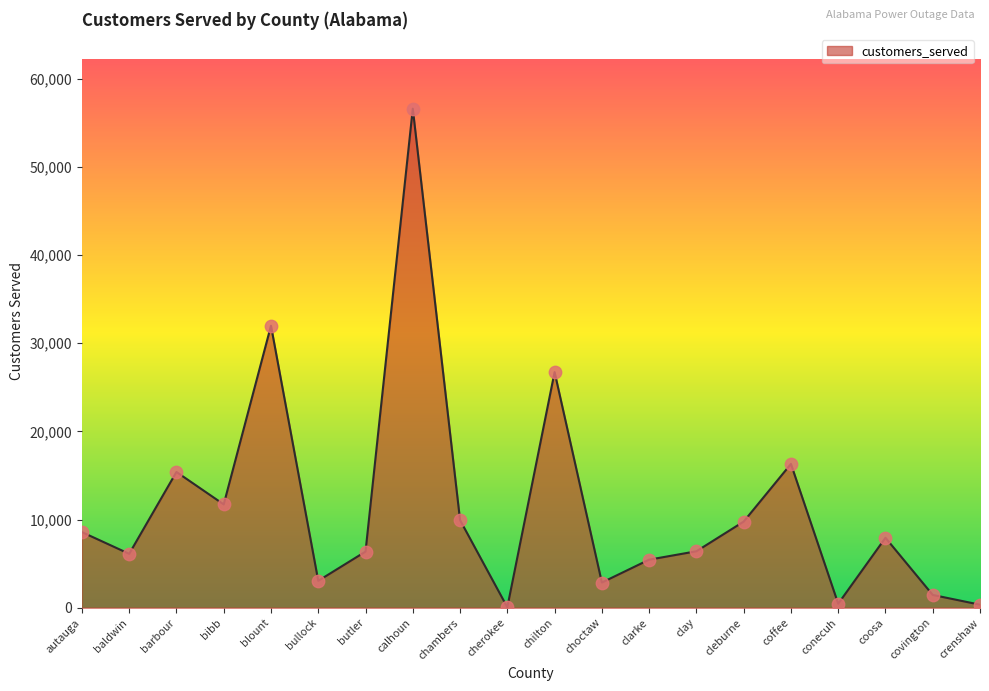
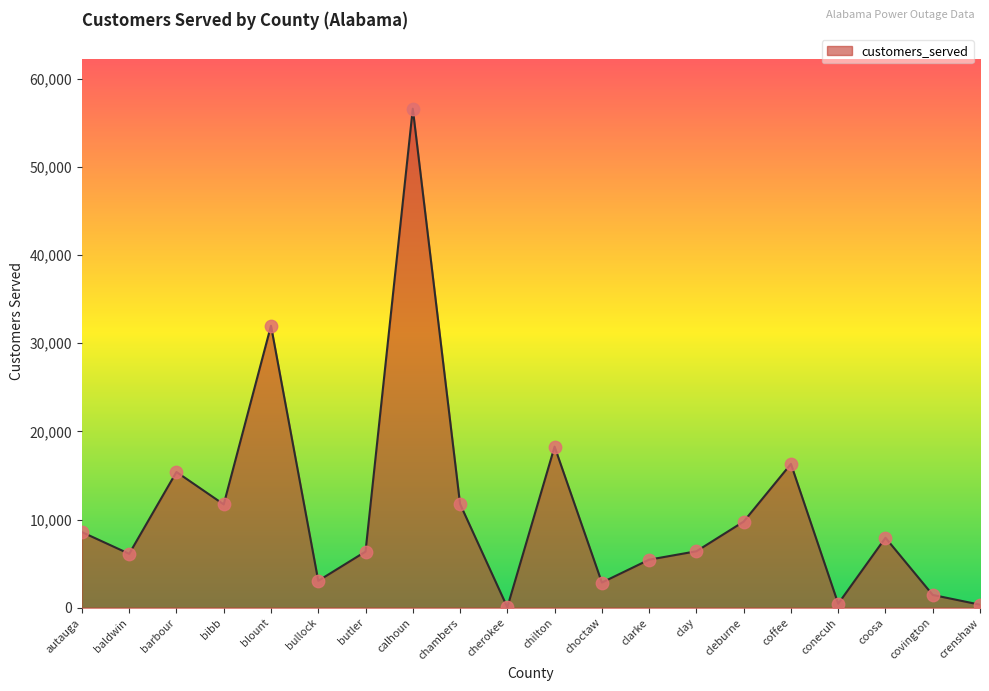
chambers: 10,000 -> 12,000
chilton: 27,000 -> 18,000
